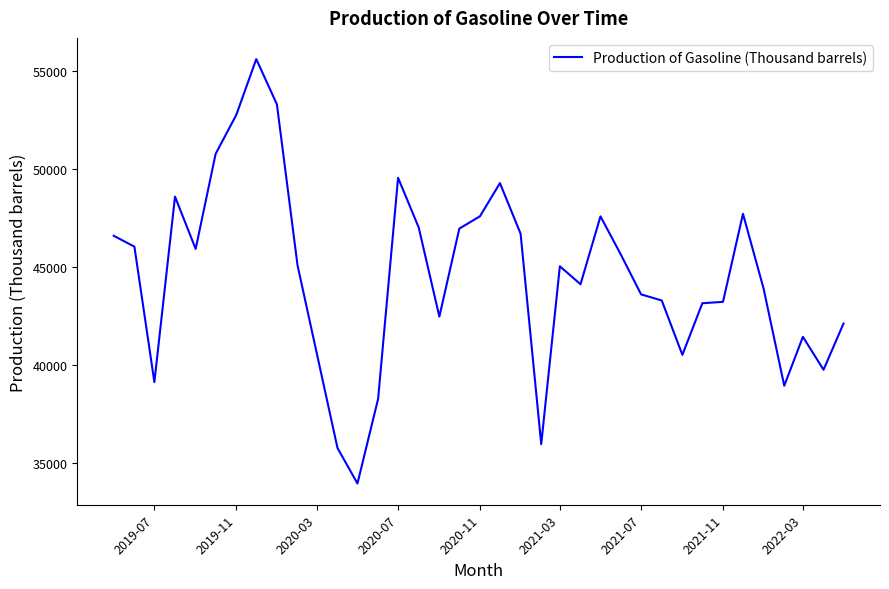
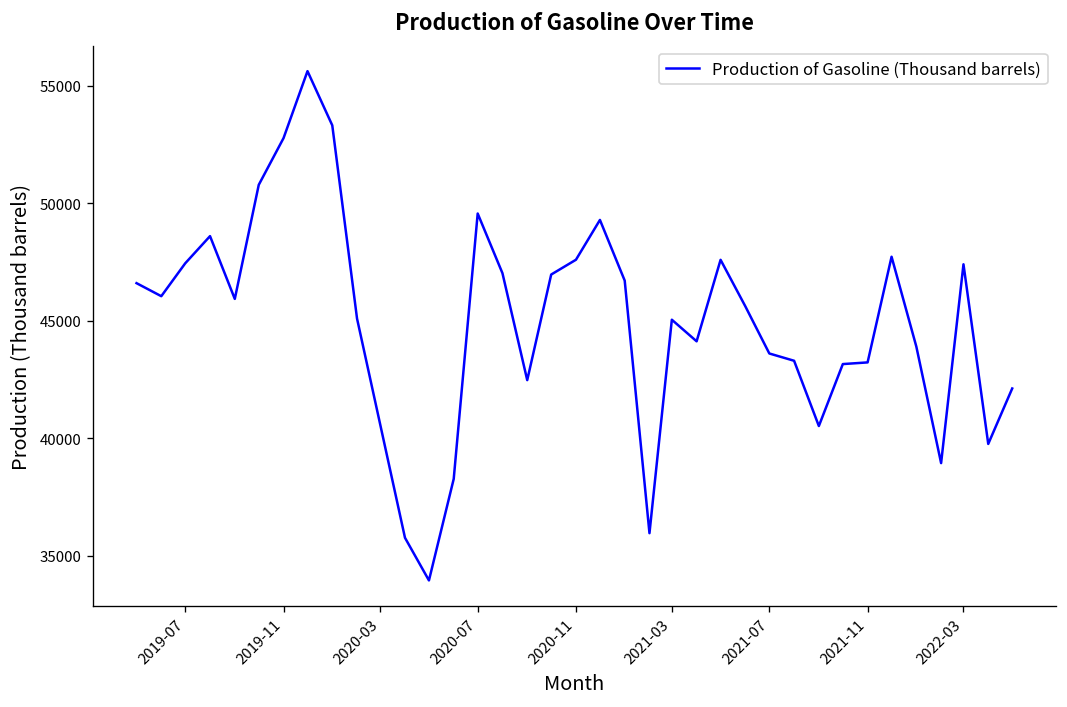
2019-07: 39100 -> 47400
2022-03: 41400 -> 47400
